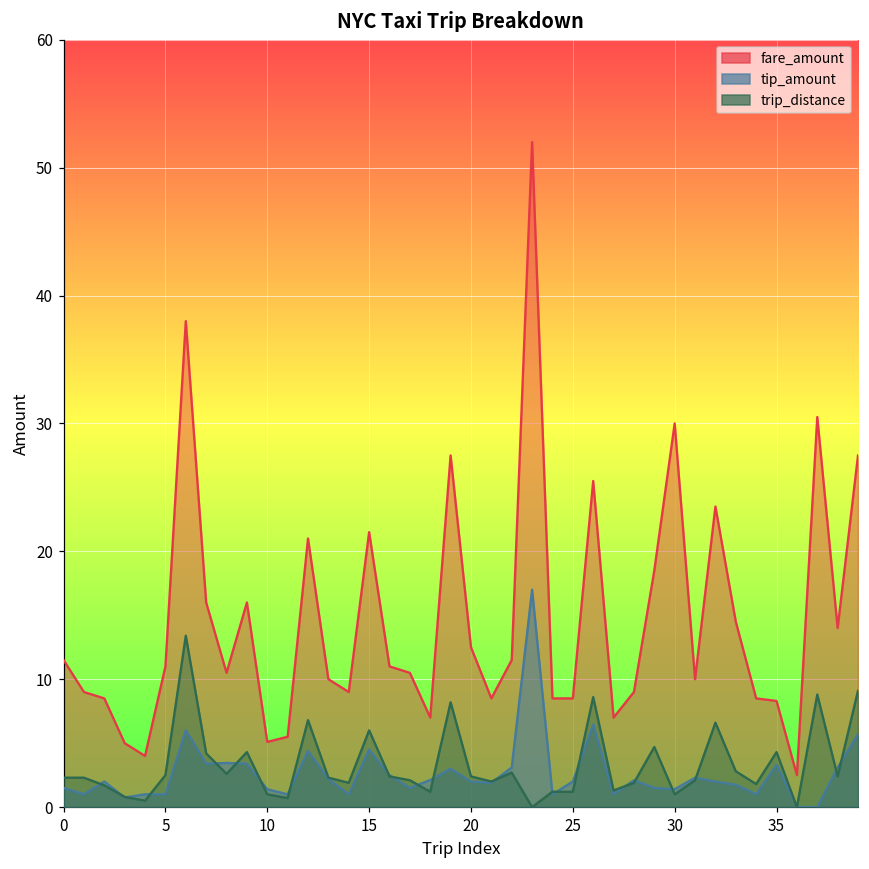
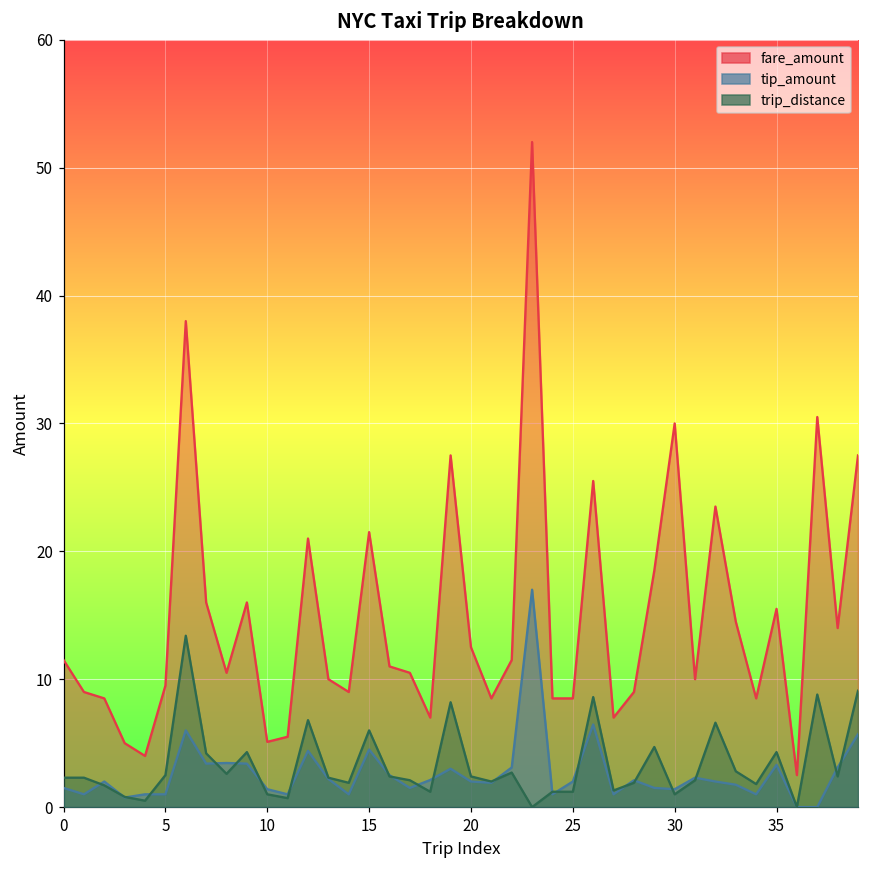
fare_amount, 5: 11.0 -> 9.5
fare_amount, 35: 8.3 -> 15.5
